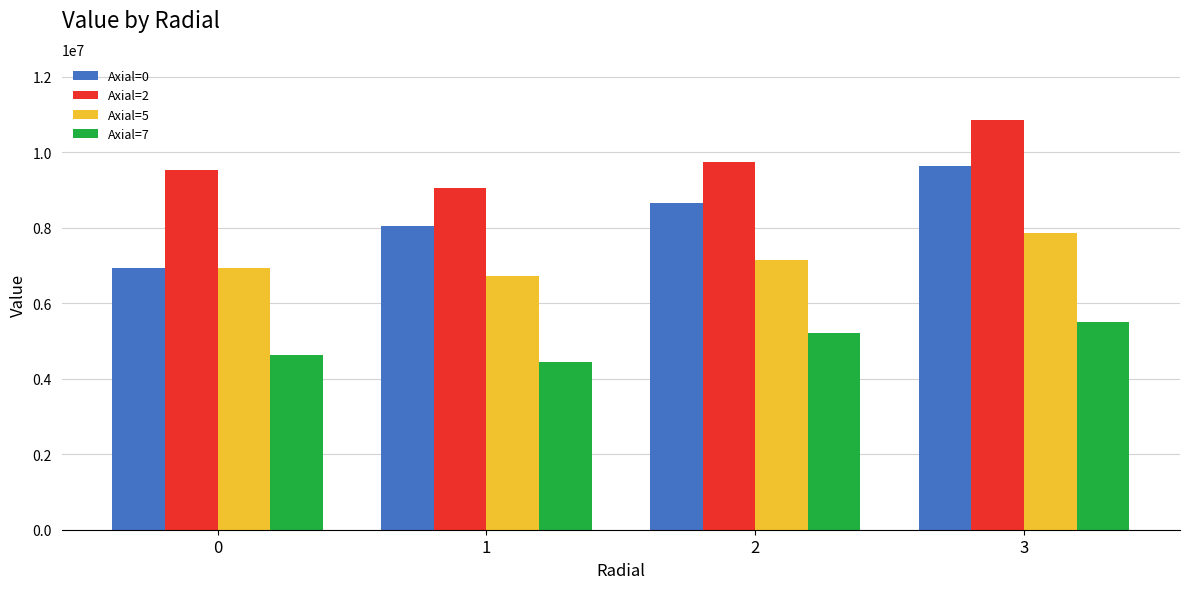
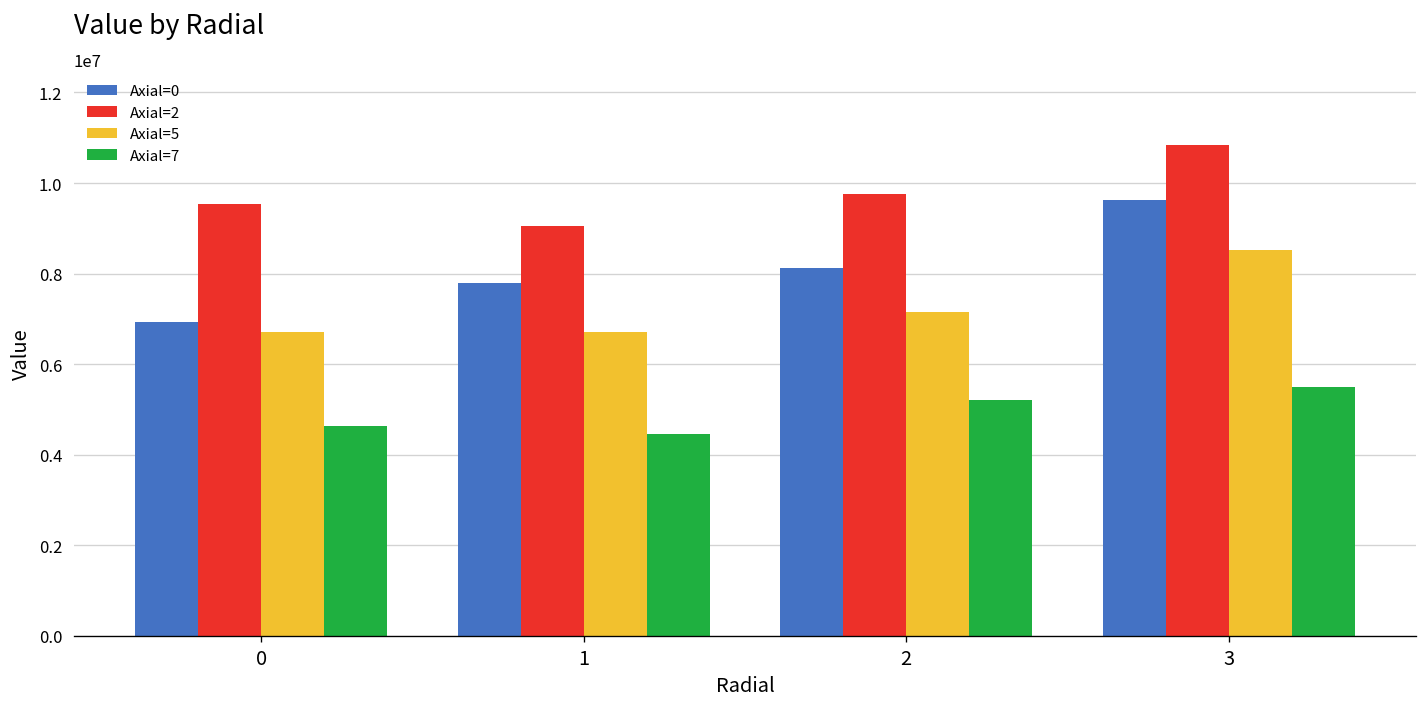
Axial=5, 0: 6900000 -> 6700000
Axial=0, 1: 8100000 -> 7800000
Axial=0, 2: 8700000 -> 8100000
Axial=5, 3: 7900000 -> 8500000
